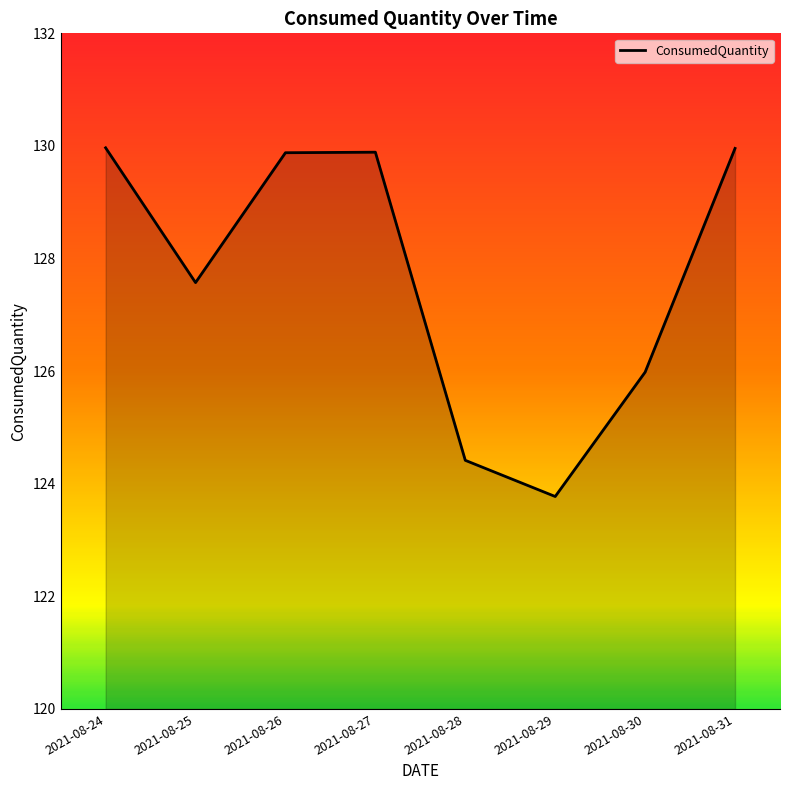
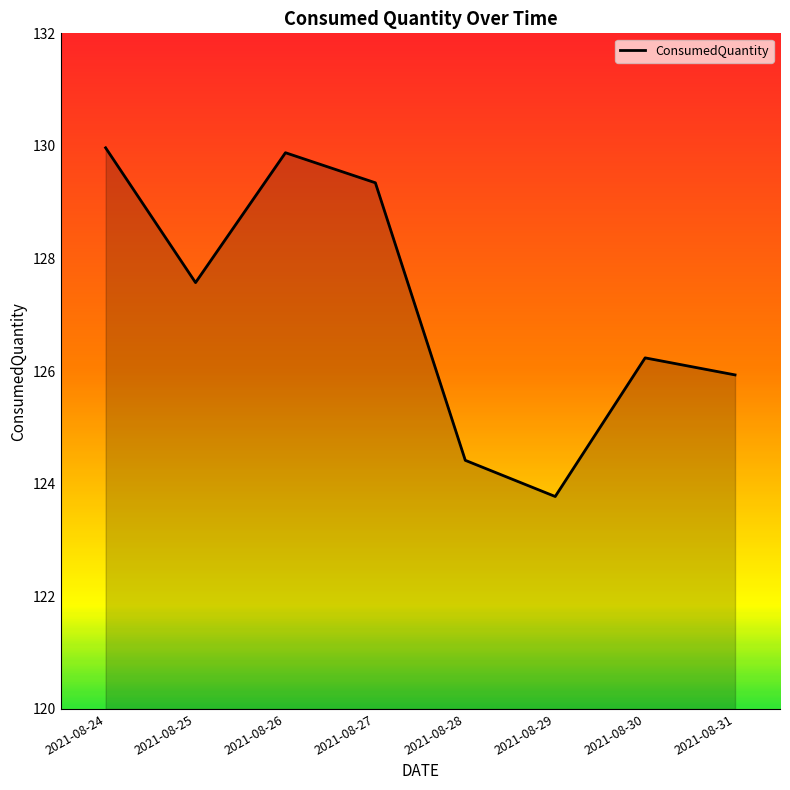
2021-08-27: 129.9 -> 129.3
2021-08-30: 126.0 -> 126.2
2021-08-31: 130.0 -> 125.9
